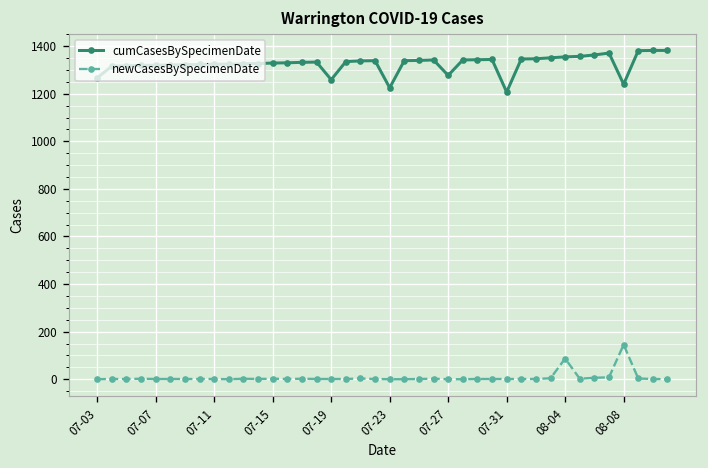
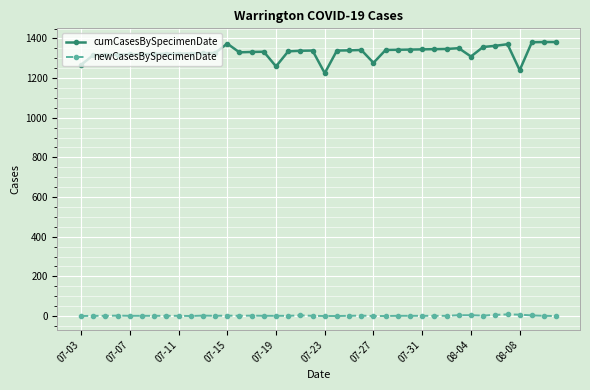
cumCasesBySpecimenDate, 07-15: 1330 -> 1370
cumCasesBySpecimenDate, 07-31: 1210 -> 1350
cumCasesBySpecimenDate, 08-04: 1360 -> 1310
newCasesBySpecimenDate, 08-04: 90 -> 0
newCasesBySpecimenDate, 08-08: 150 -> 10
